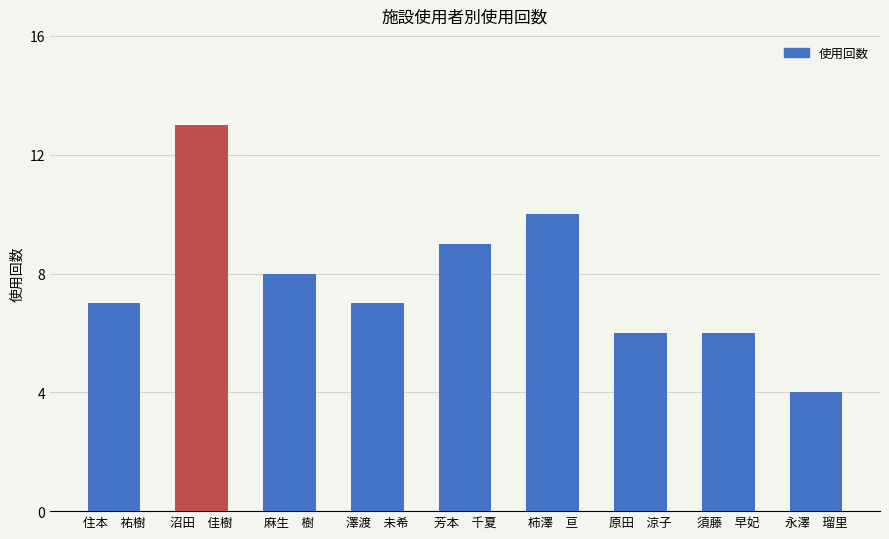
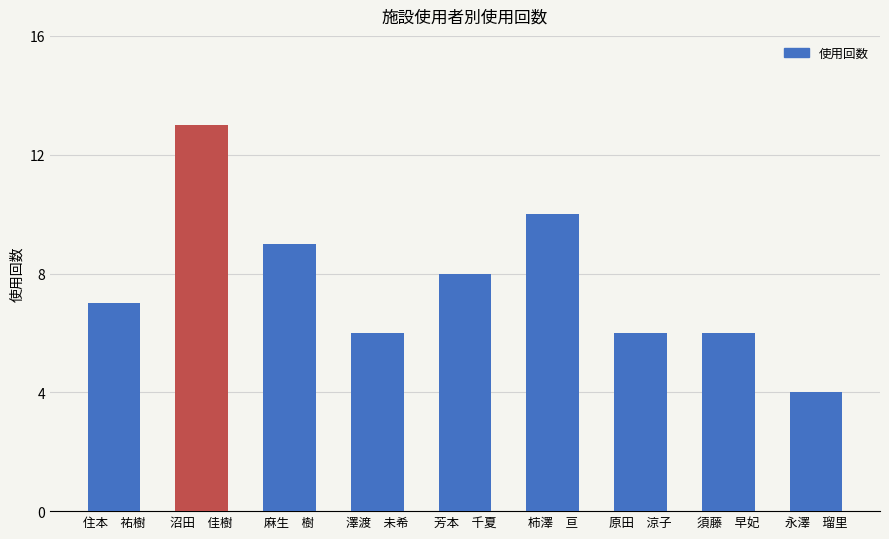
麻生 樹: 8 -> 9
澤渡 未希: 7 -> 6
芳本 千夏: 9 -> 8
